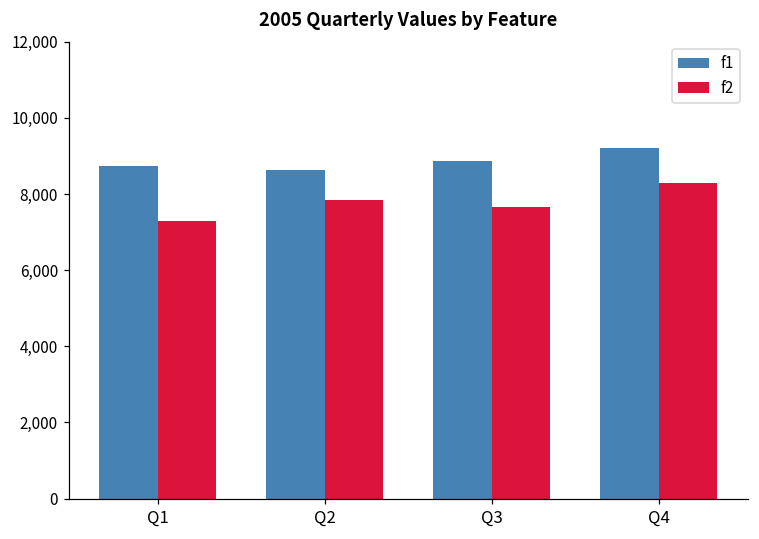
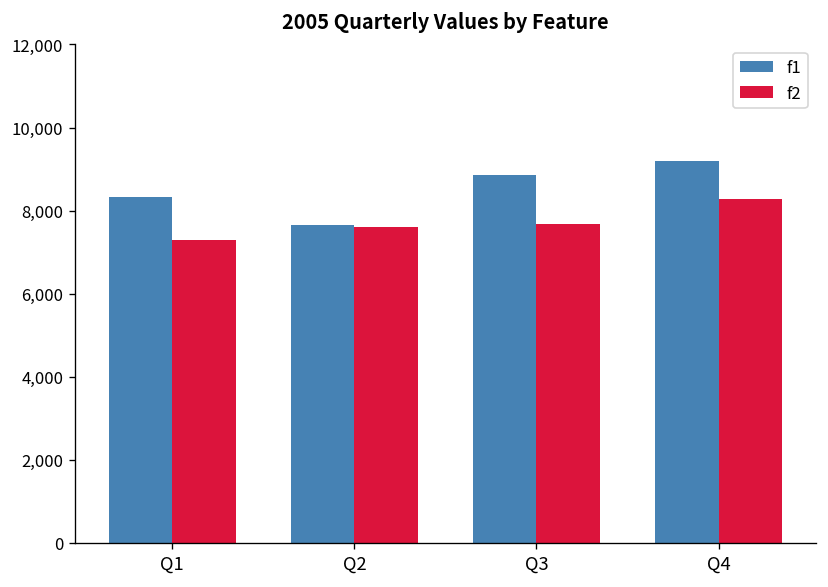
f1, Q1: 8,700 -> 8,300
f1, Q2: 8,600 -> 7,700
f2, Q2: 7,900 -> 7,600
